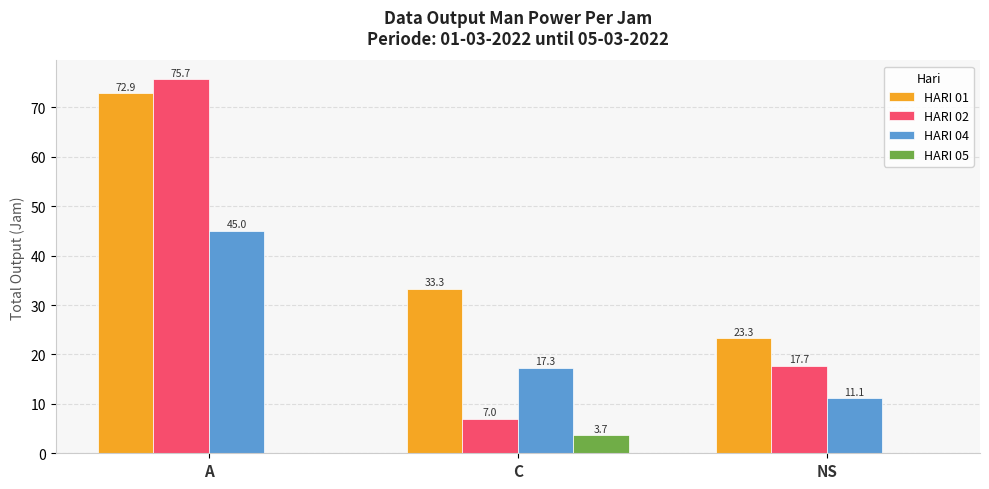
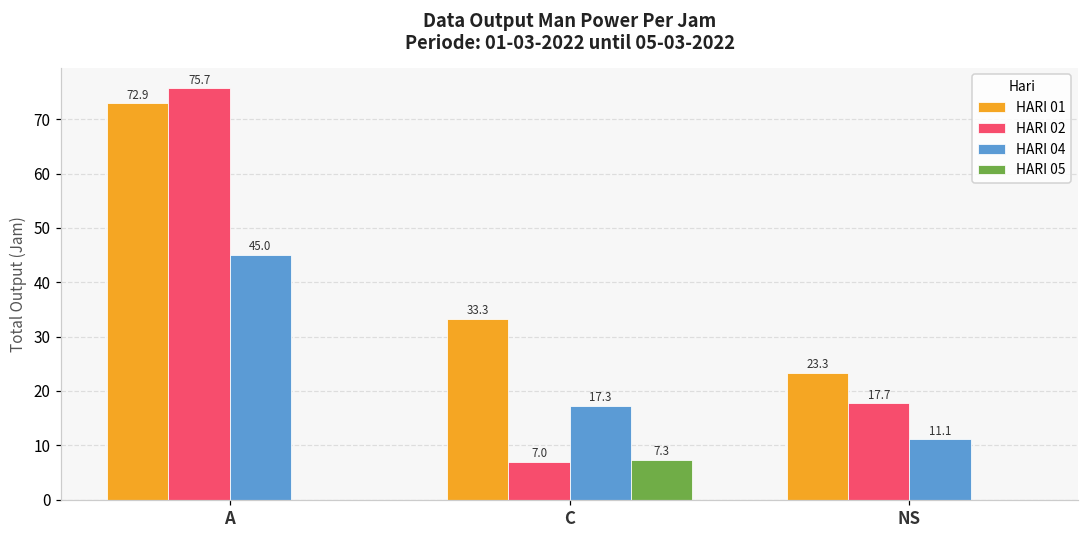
HARI 05, C: 3.7 -> 7.3
